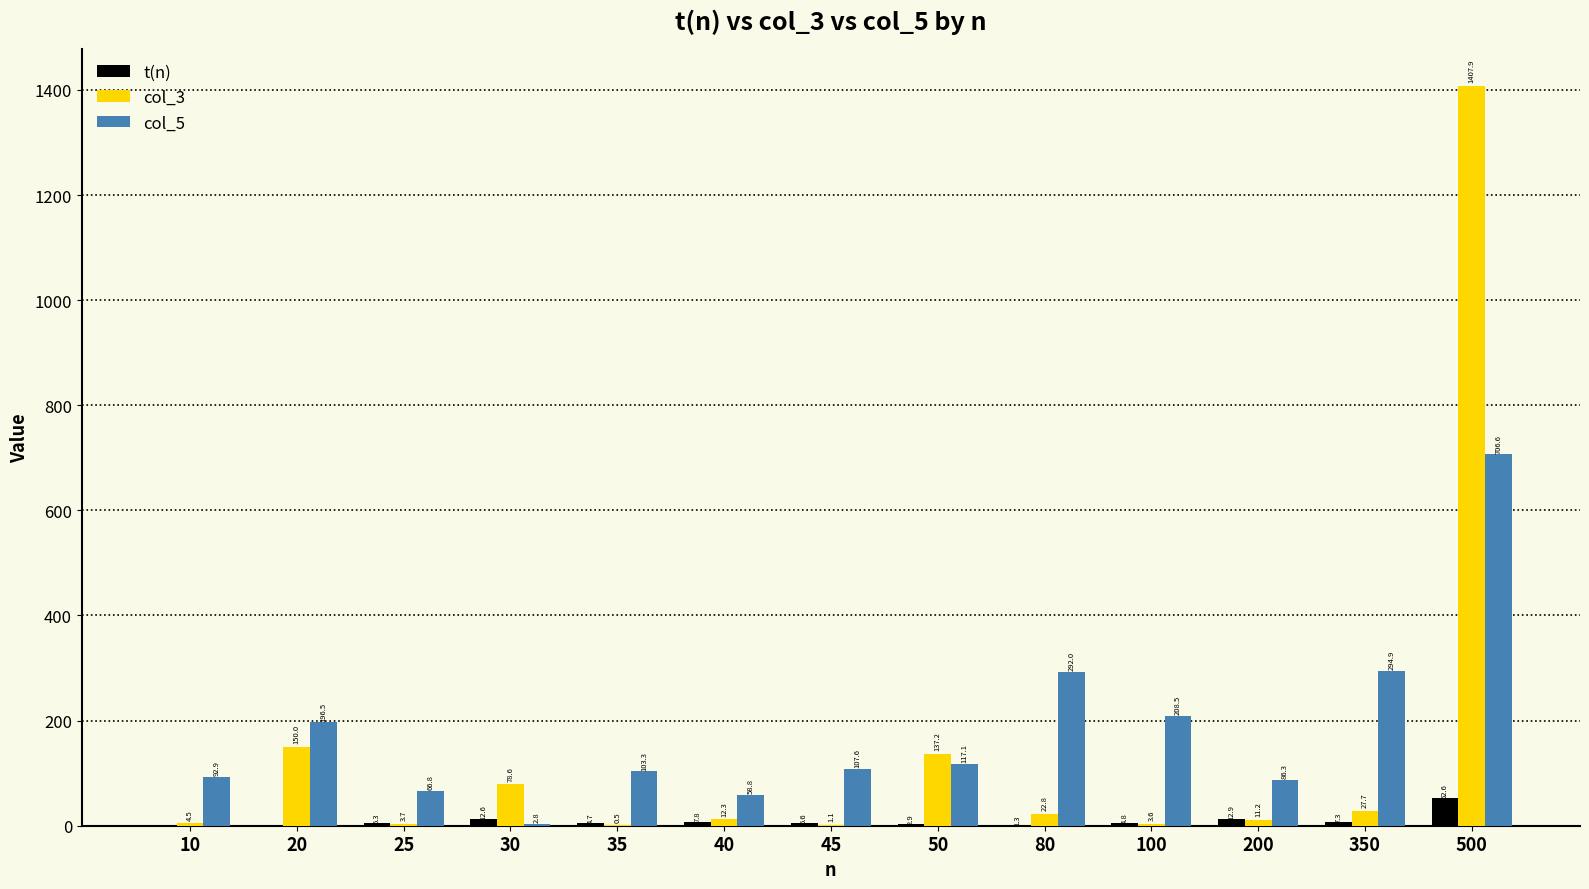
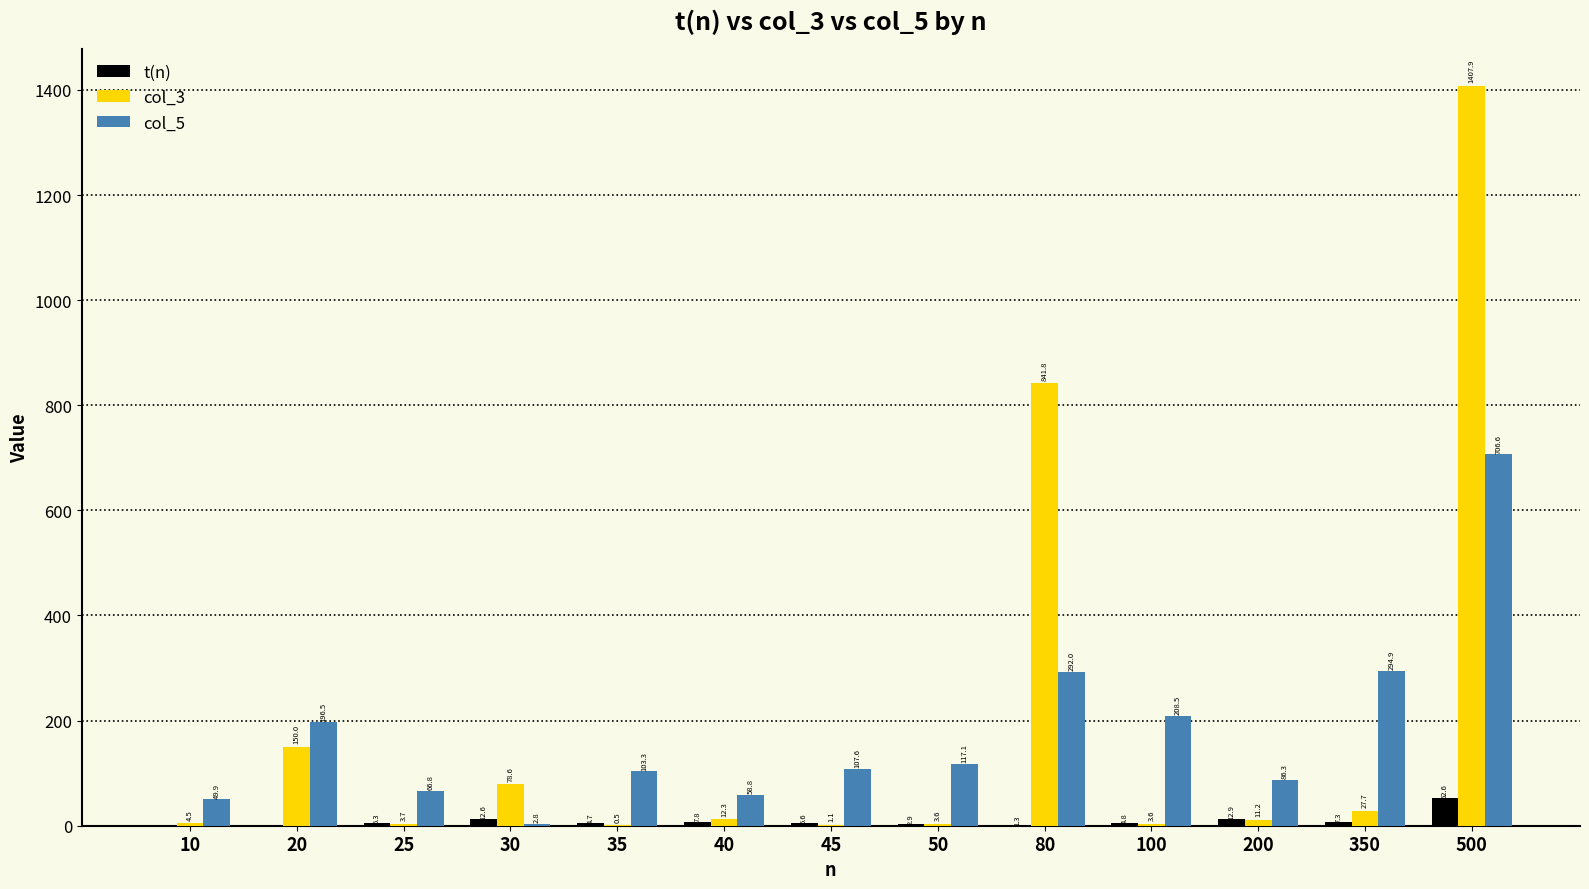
col_5, 10: 92.9 -> 49.9
col_3, 50: 137.2 -> 3.6
col_3, 80: 22.8 -> 841.8
